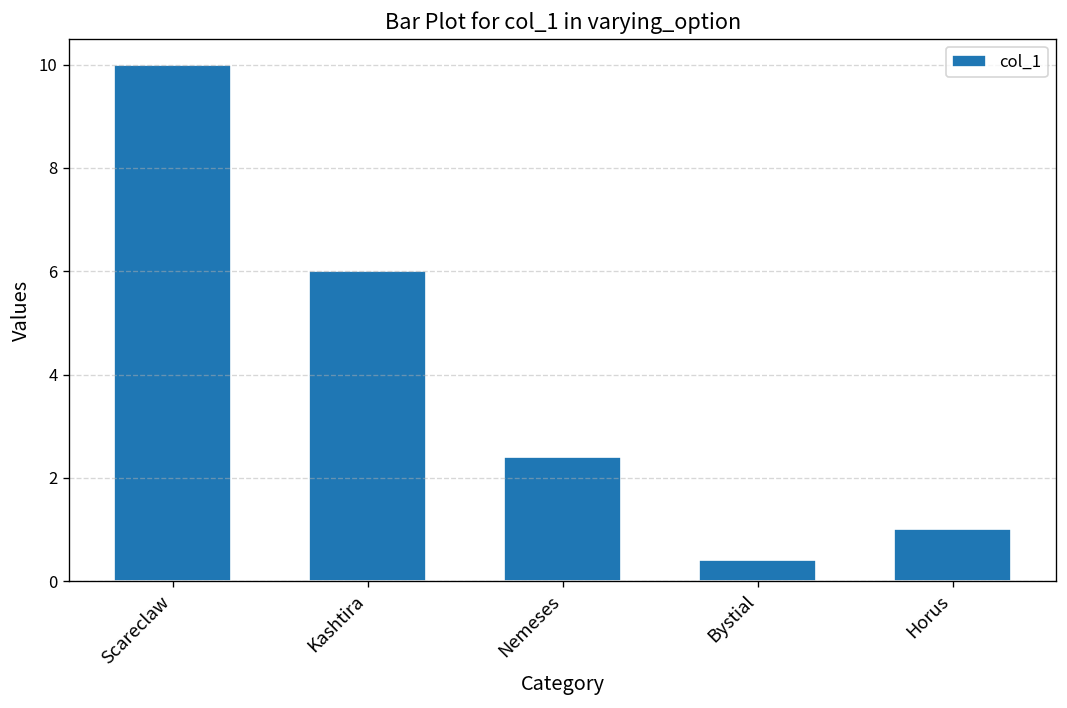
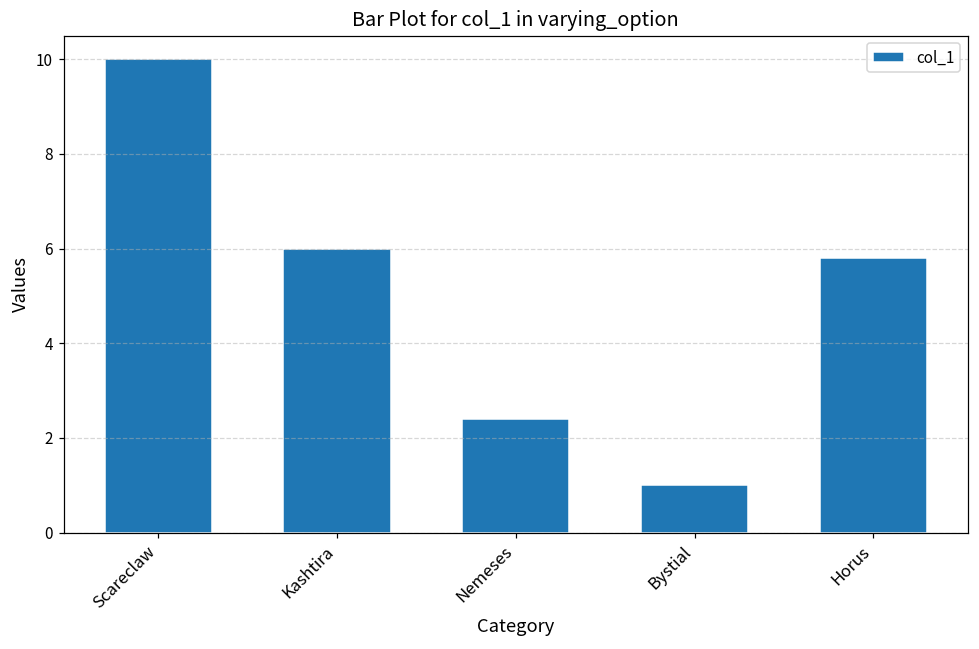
Bystial: 0.4 -> 1.0
Horus: 1.0 -> 5.8
